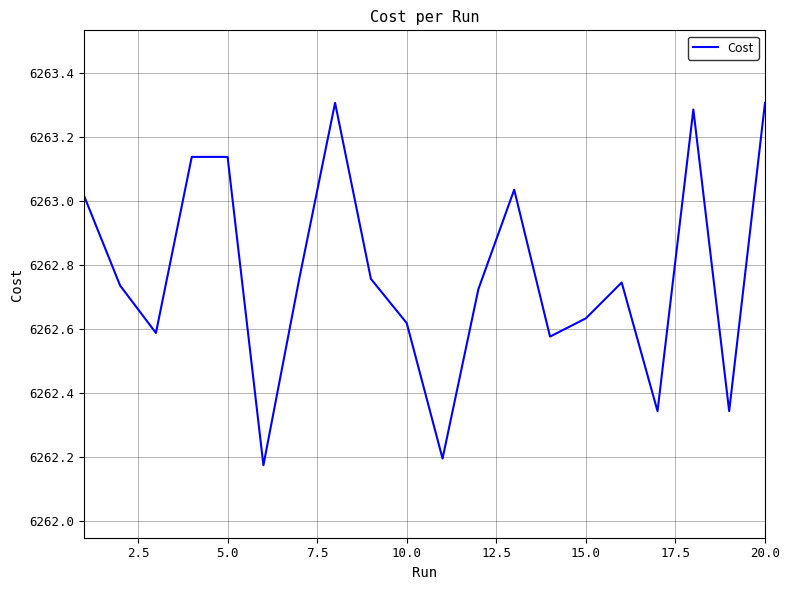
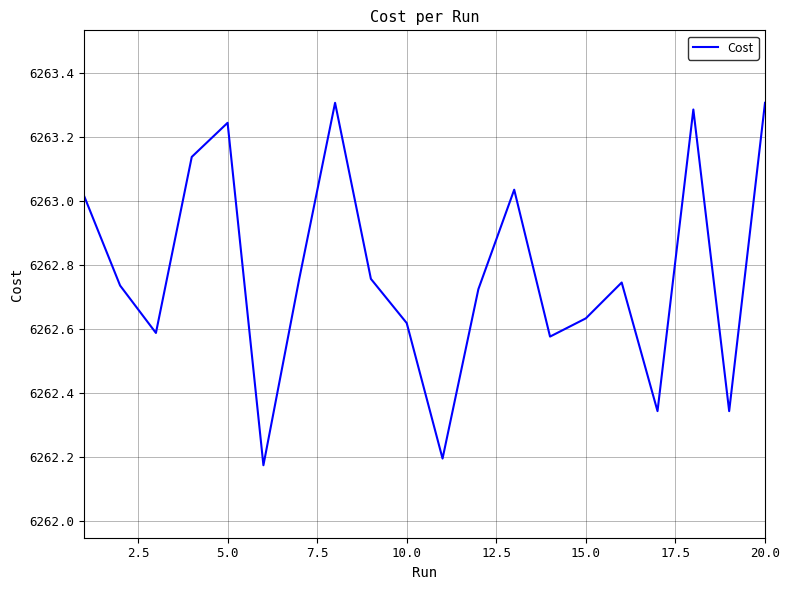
5.0: 6263.14 -> 6263.24
